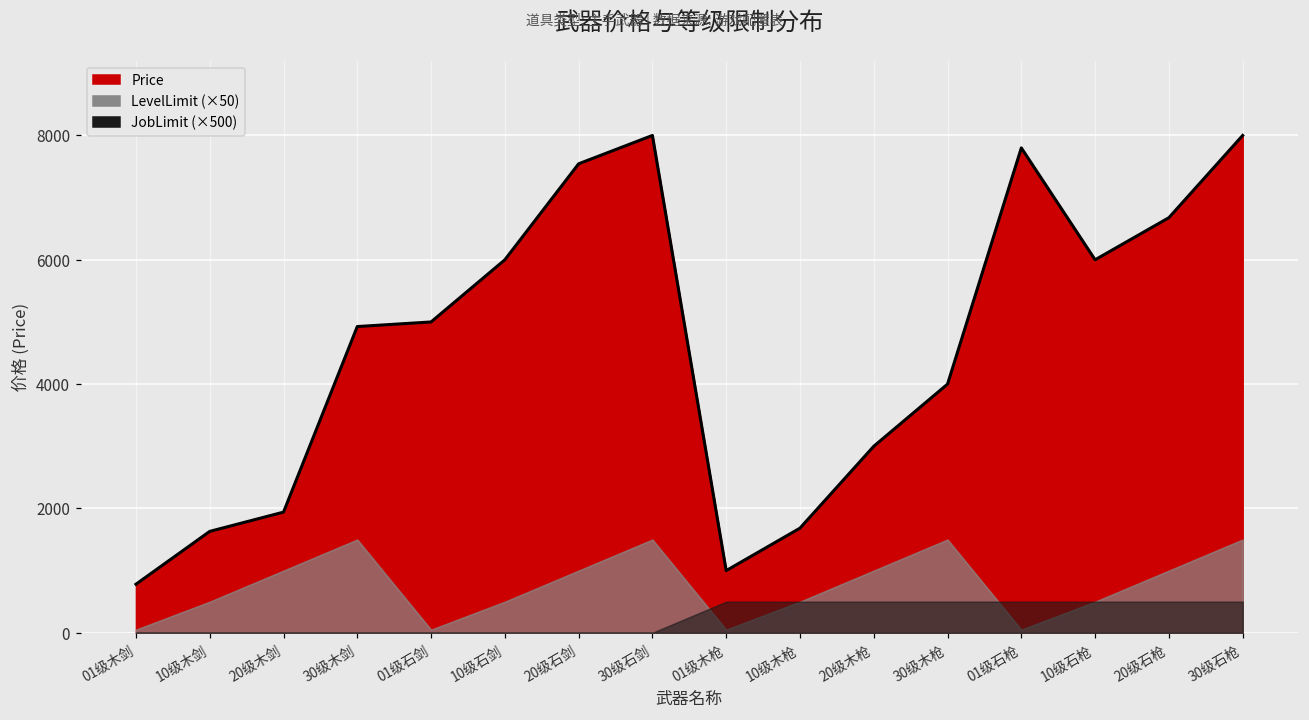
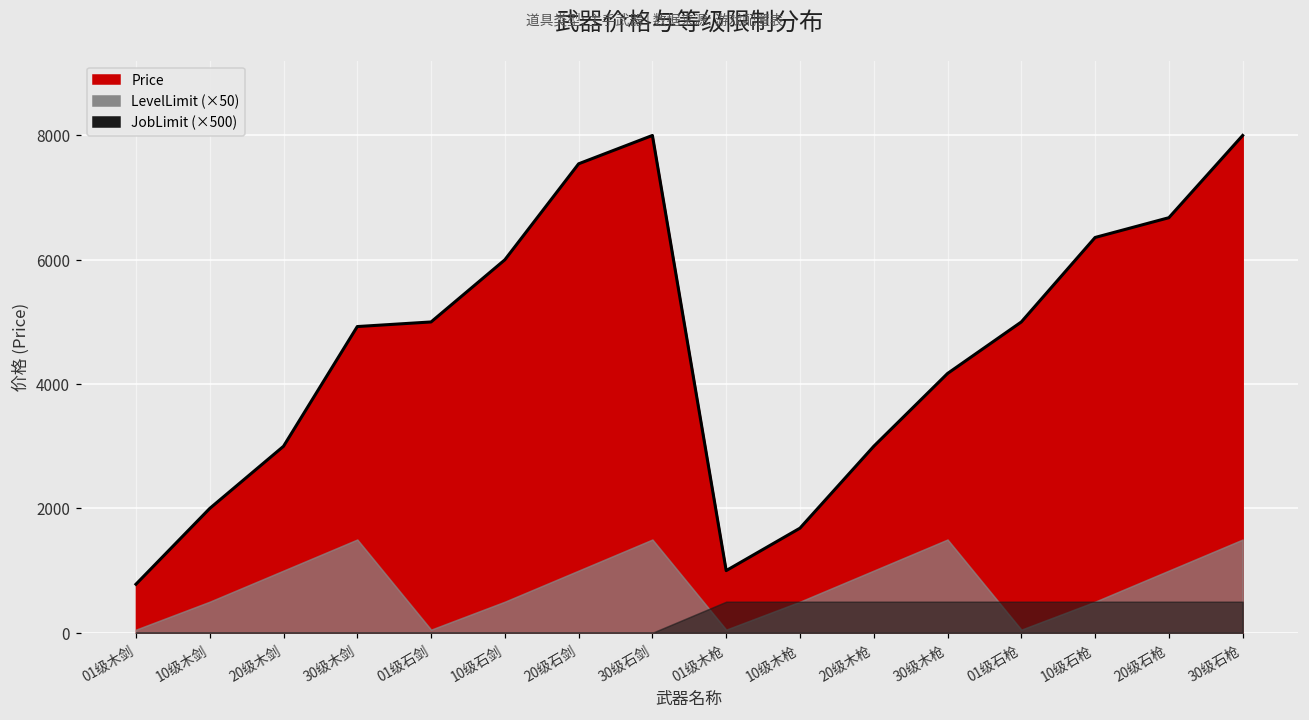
Price, 10级木剑: 1600 -> 2000
Price, 20级木剑: 1900 -> 3000
Price, 30级木枪: 4000 -> 4200
Price, 01级石枪: 7800 -> 5000
Price, 10级石枪: 6000 -> 6400
